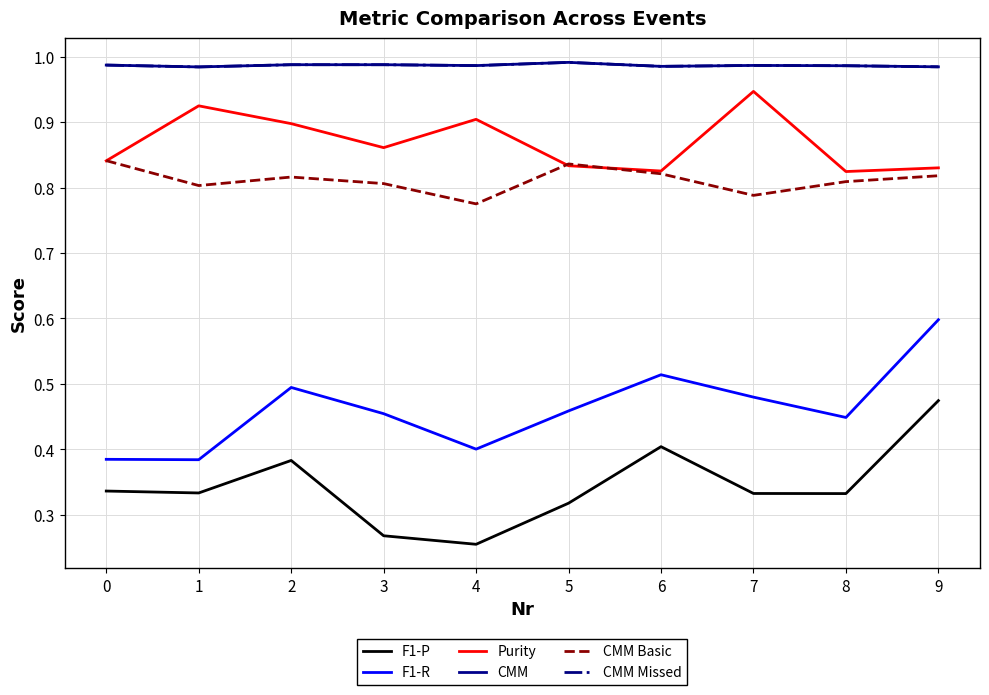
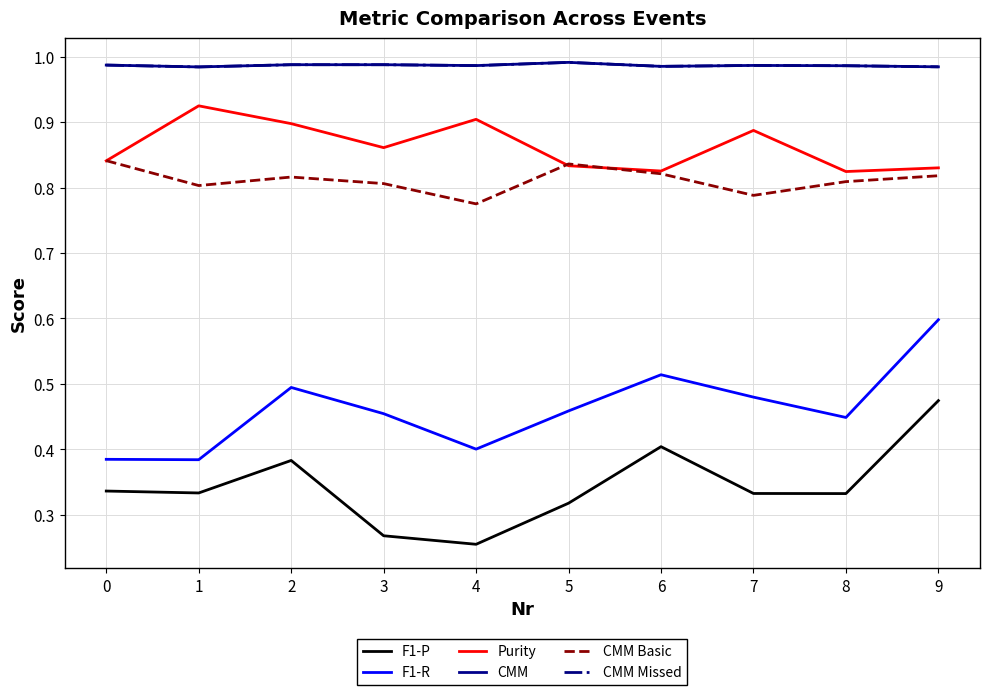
Purity, 7: 0.95 -> 0.89
